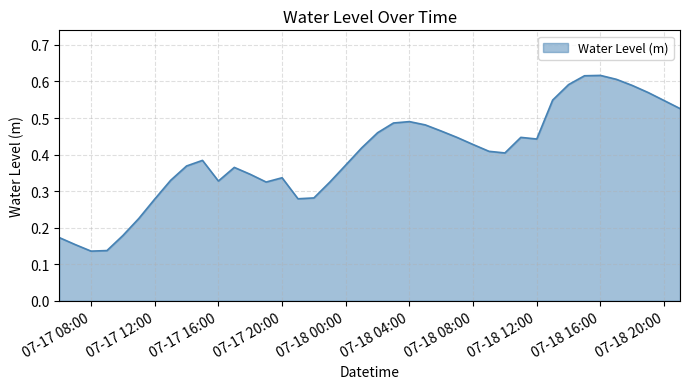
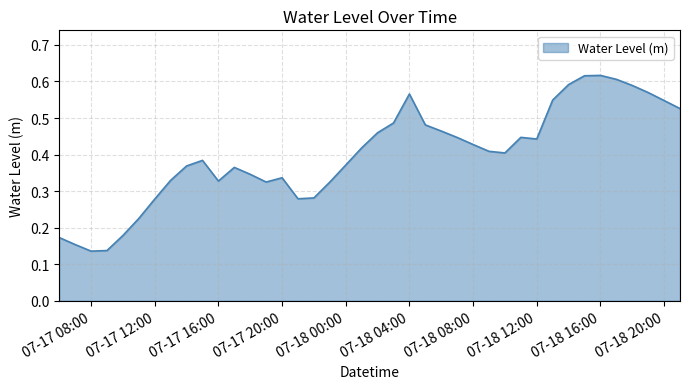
07-18 04:00: 0.49 -> 0.57
